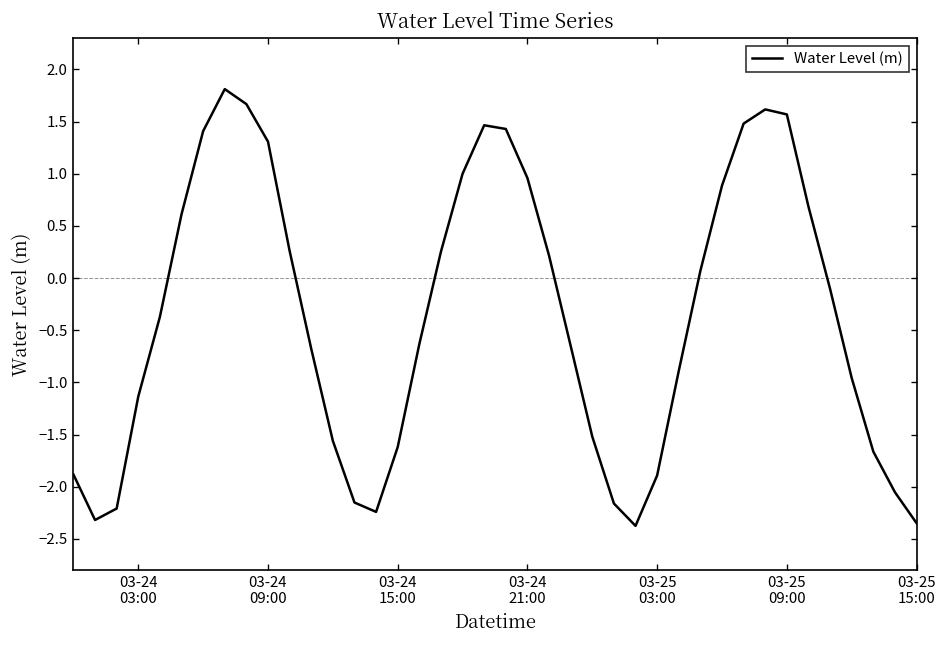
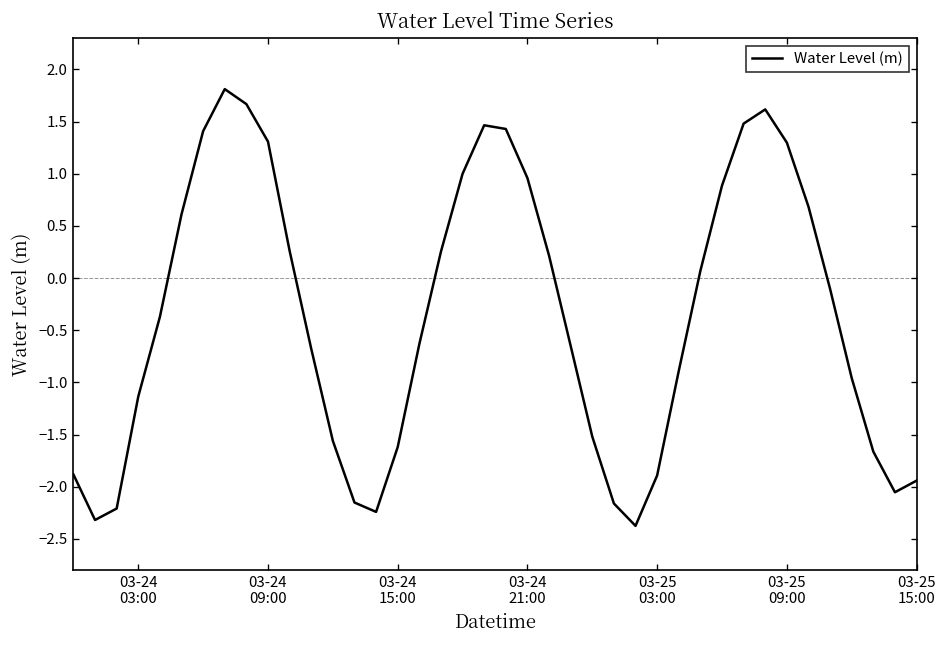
03-25 09:00: 1.6 -> 1.3
03-25 15:00: -2.3 -> -1.9
